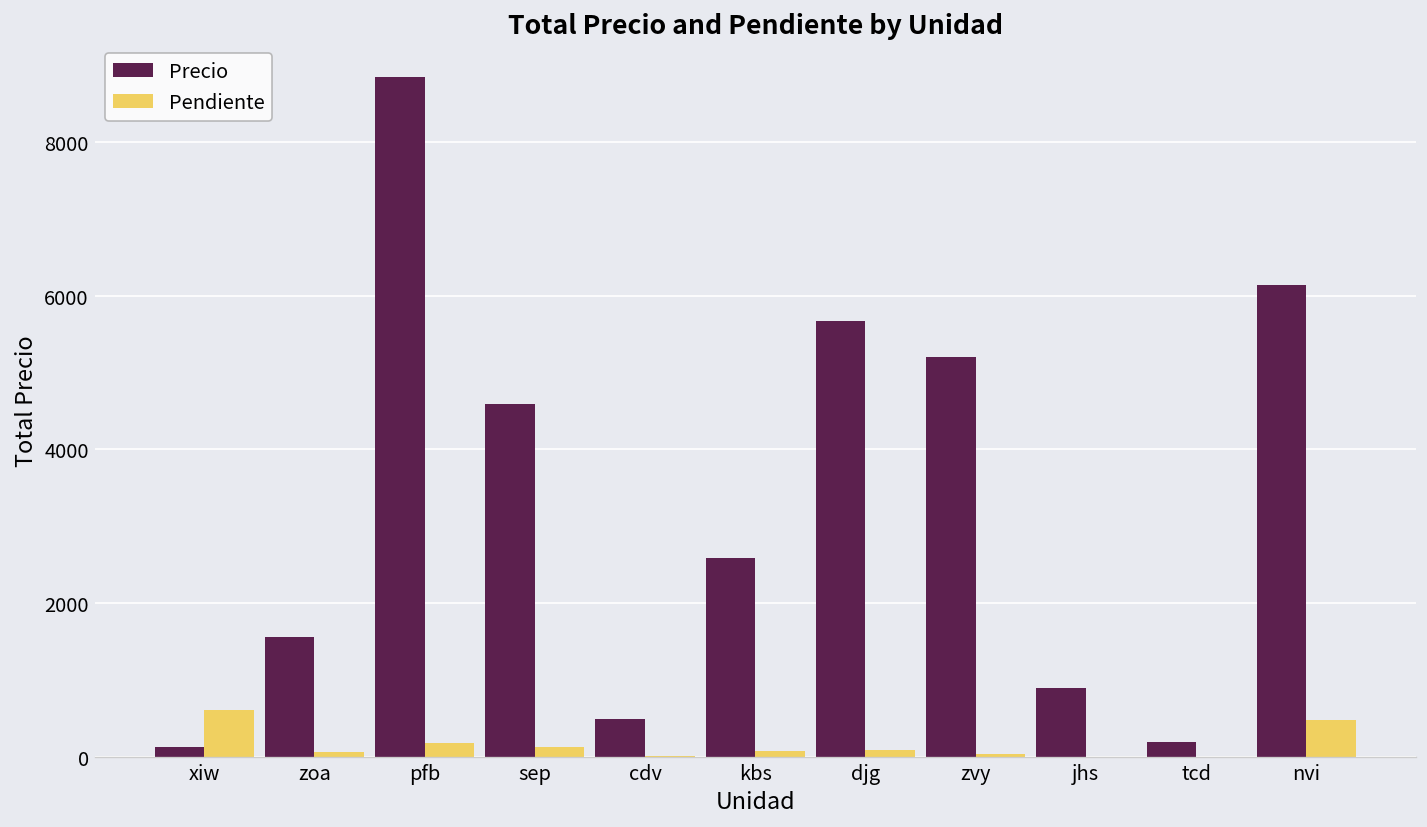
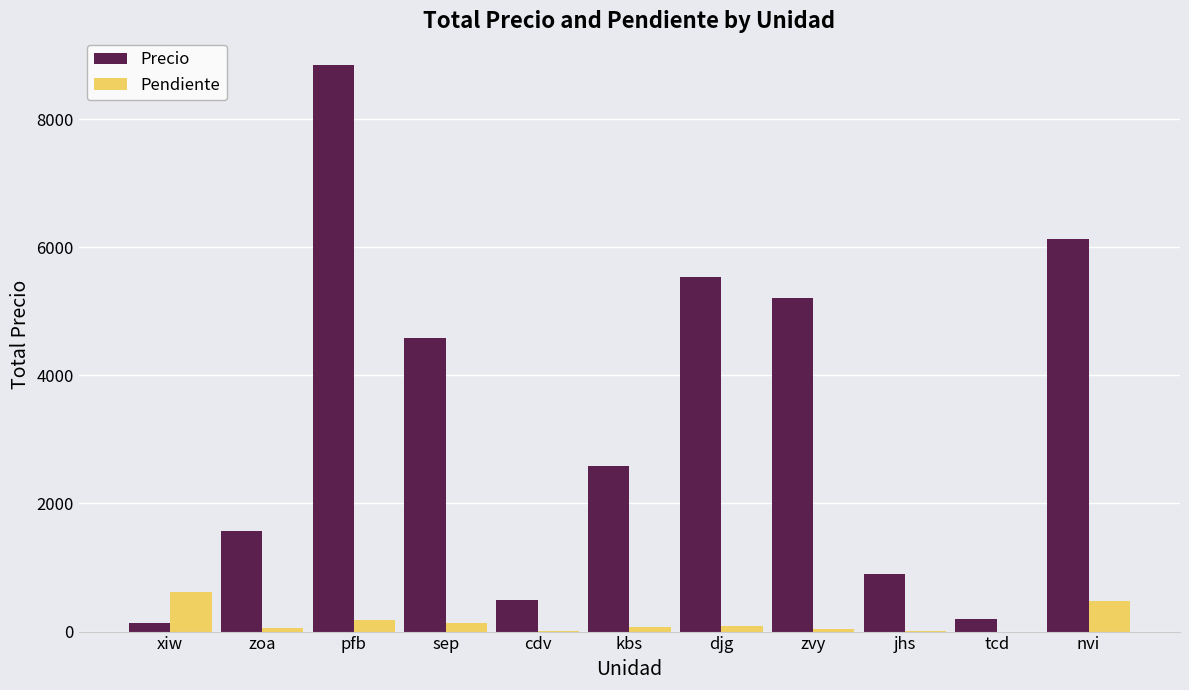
Precio, djg: 5700 -> 5500
